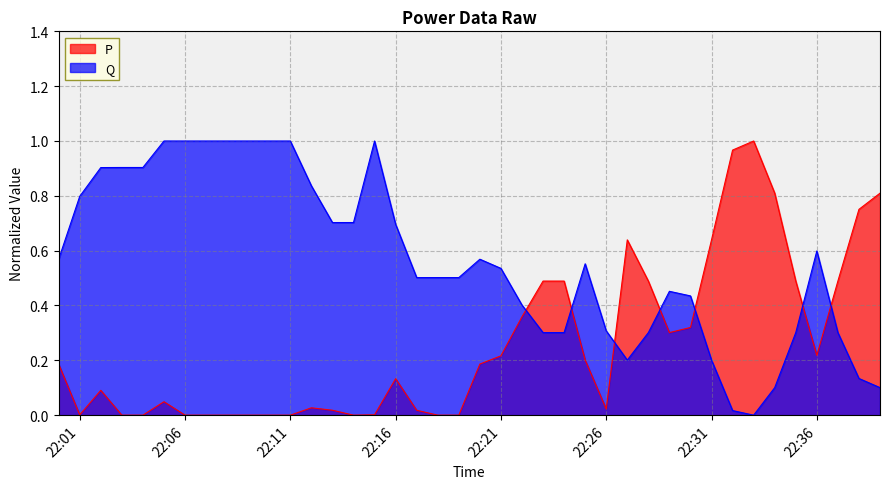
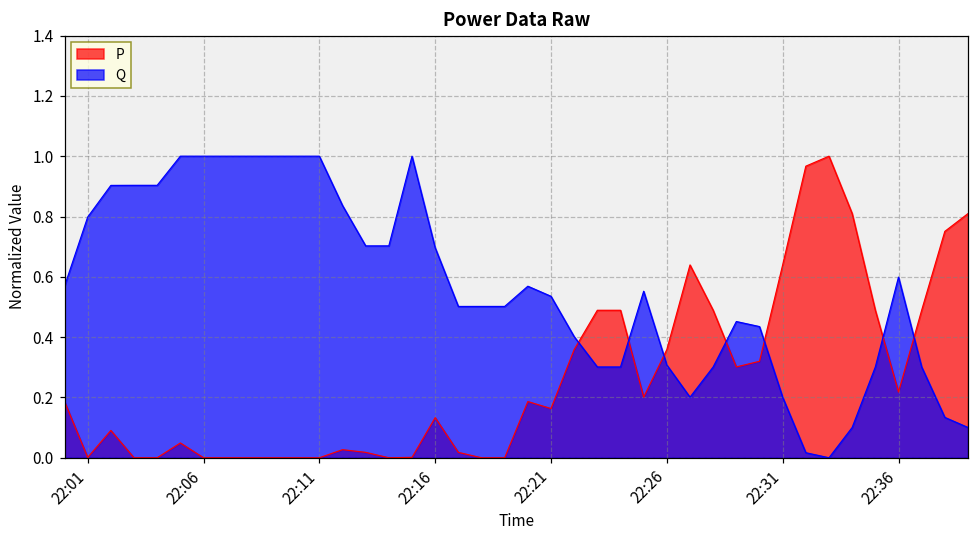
P, 22:21: 0.22 -> 0.16
P, 22:26: 0.02 -> 0.36
